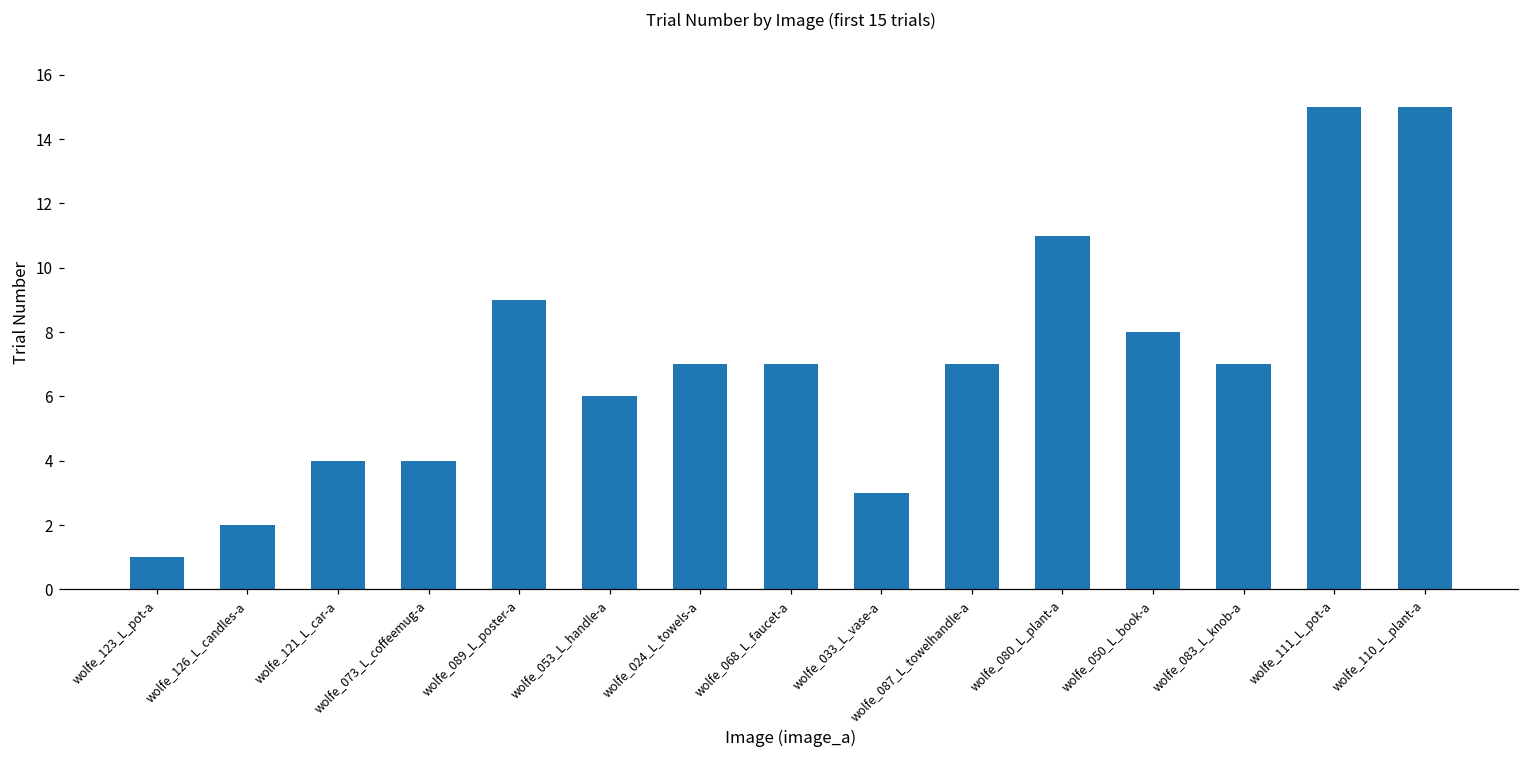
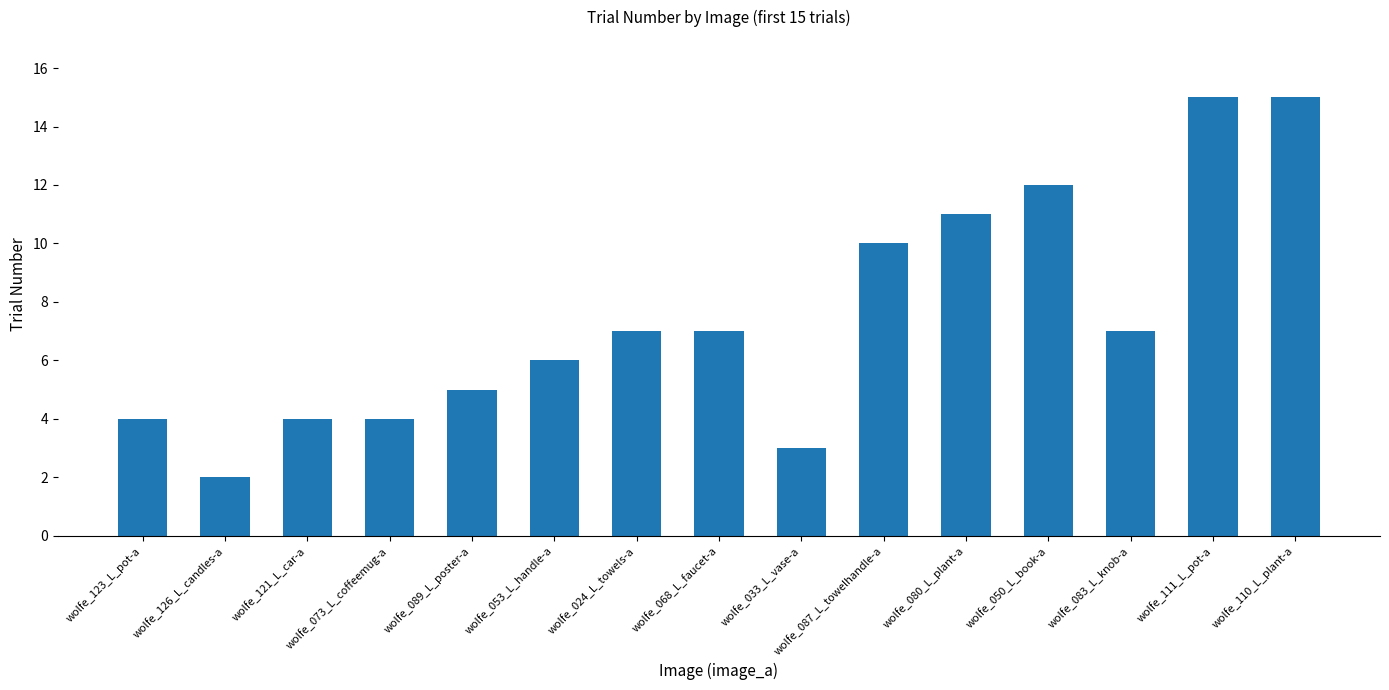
wolfe_123_L_pot-a: 1 -> 4
wolfe_089_L_poster-a: 9 -> 5
wolfe_087_L_towelhandle-a: 7 -> 10
wolfe_050_L_book-a: 8 -> 12
